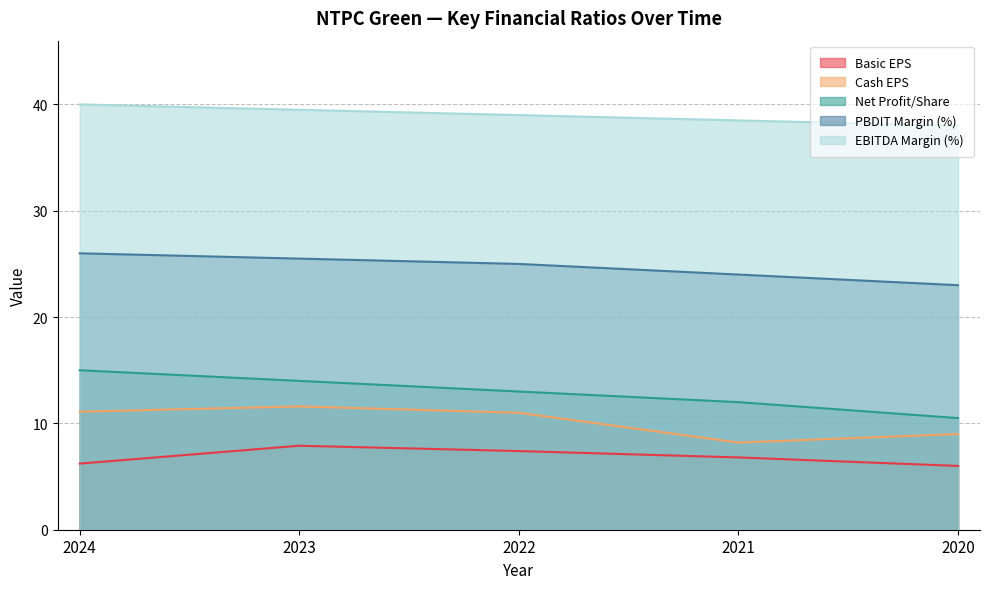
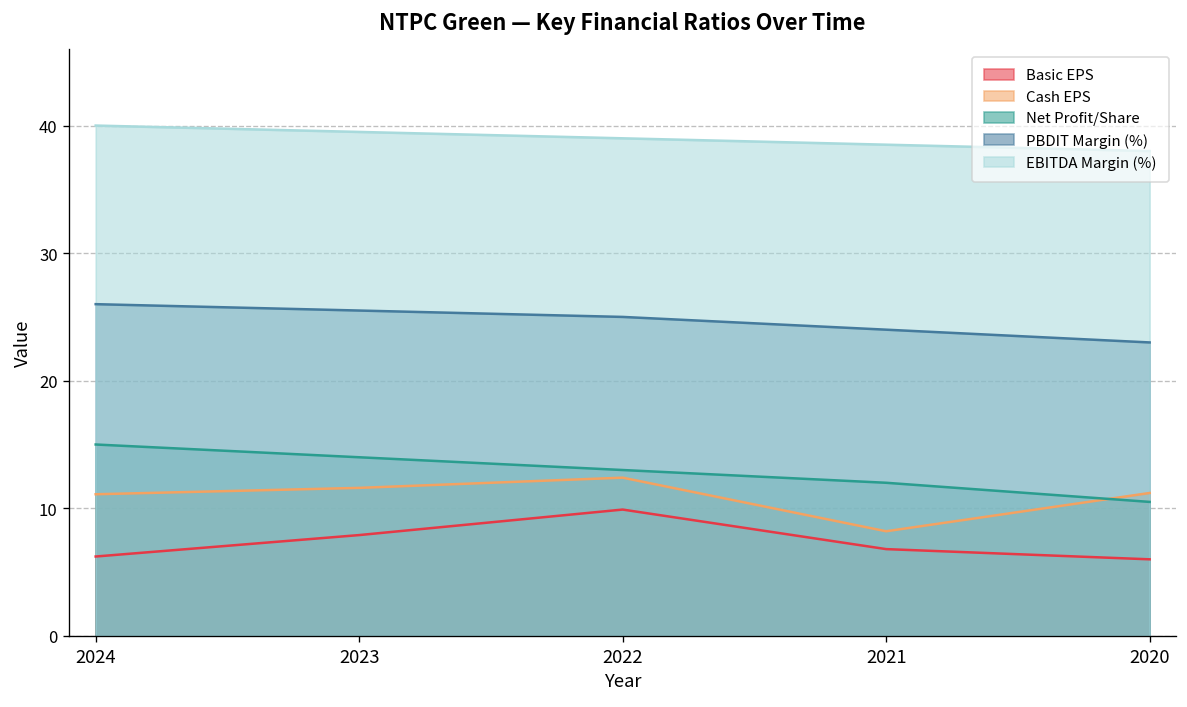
Basic EPS, 2022: 7.4 -> 9.9
Cash EPS, 2022: 11.0 -> 12.4
Cash EPS, 2020: 9.0 -> 11.2
